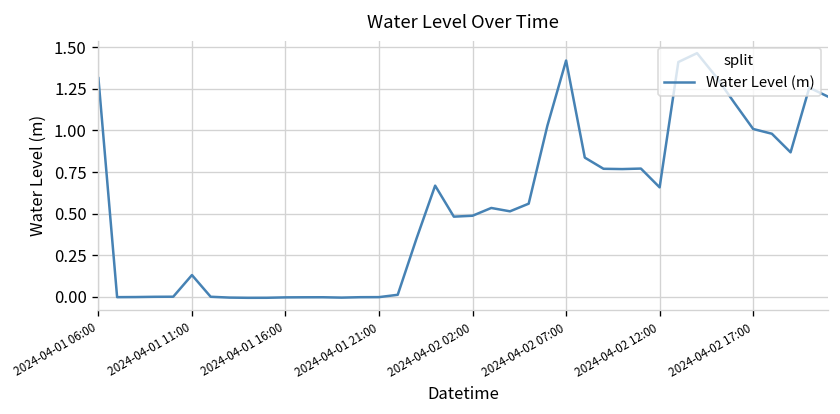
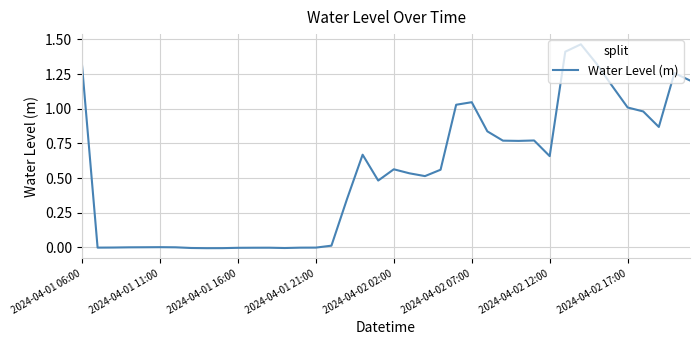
2024-04-01 11:00: 0.13 -> 0.00
2024-04-02 02:00: 0.49 -> 0.56
2024-04-02 07:00: 1.42 -> 1.05
